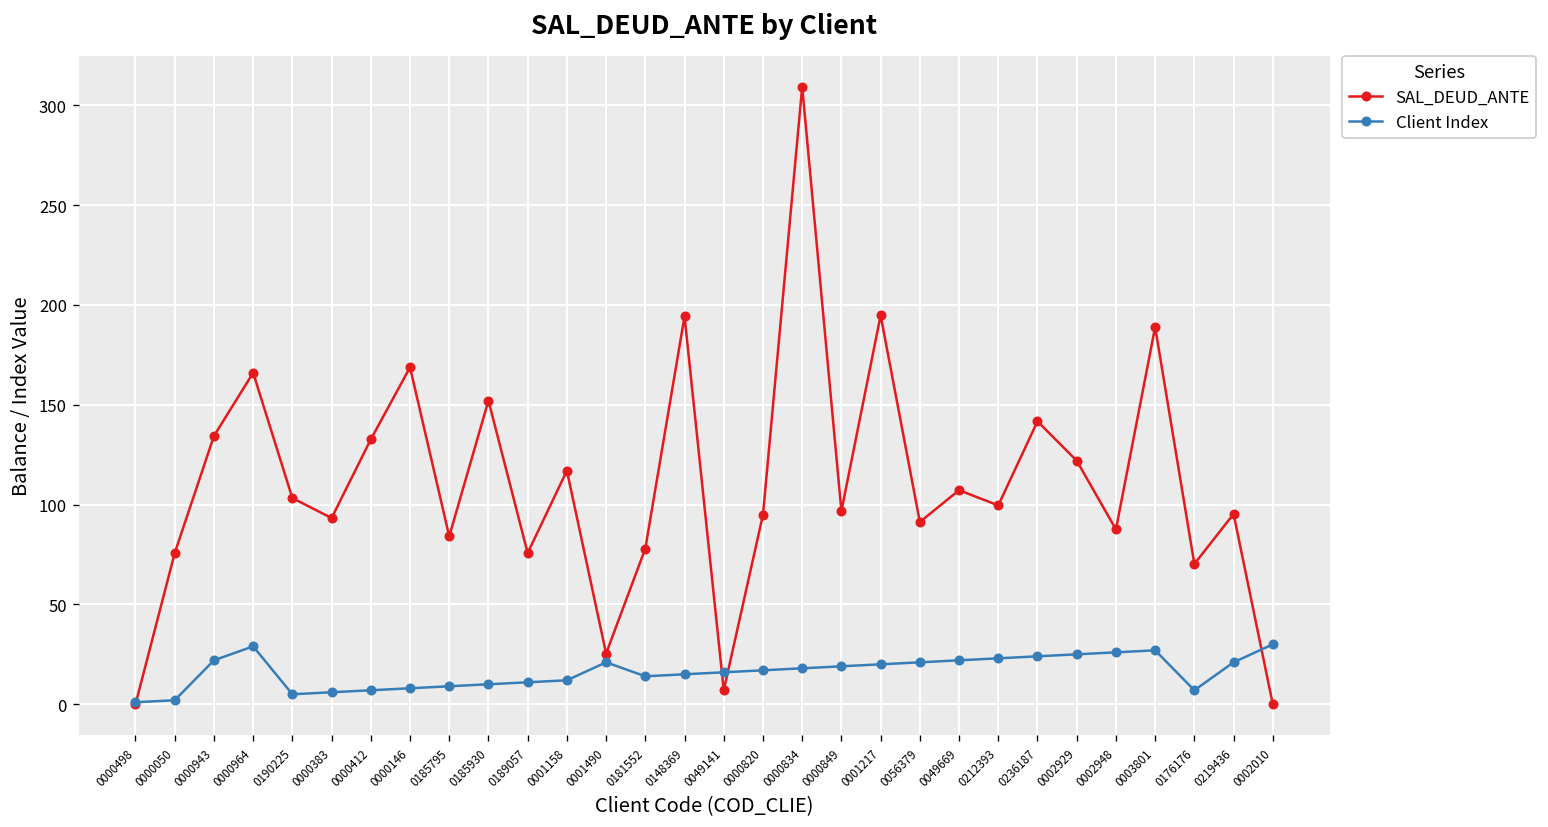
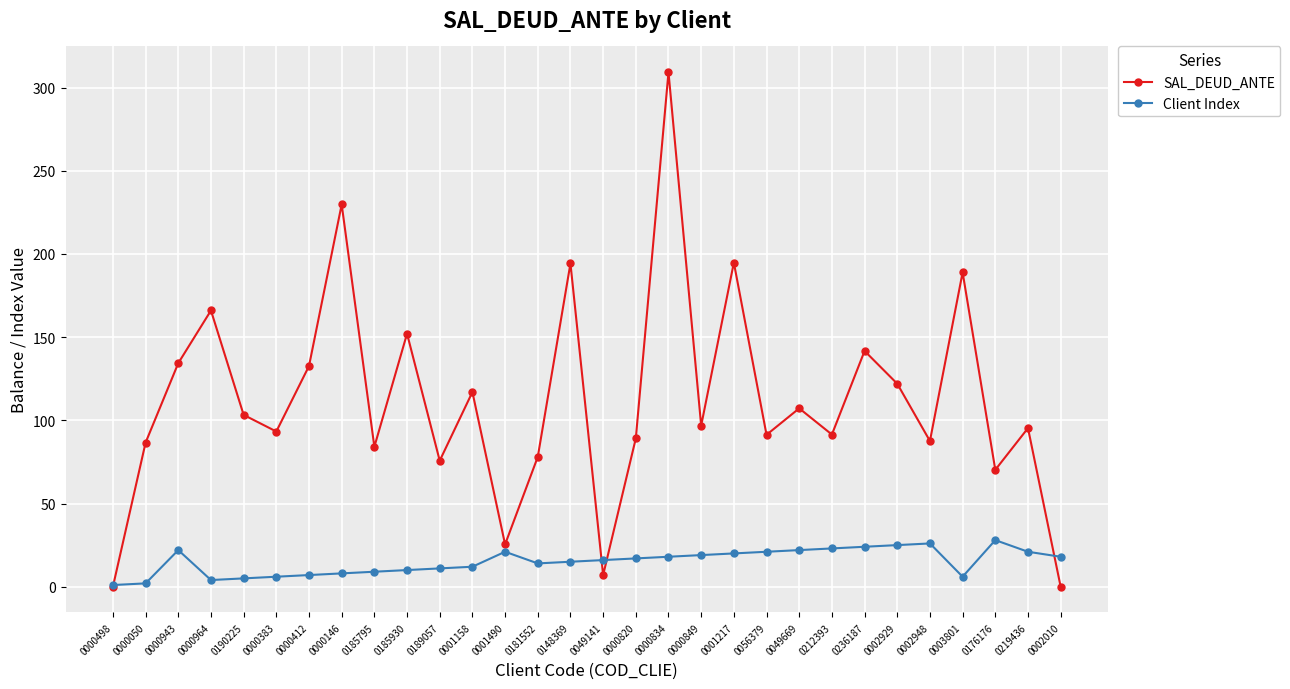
SAL_DEUD_ANTE, 0000050: 76 -> 87
Client Index, 0000964: 29 -> 4
SAL_DEUD_ANTE, 0000146: 169 -> 230
SAL_DEUD_ANTE, 0000820: 95 -> 89
SAL_DEUD_ANTE, 0212393: 100 -> 91
Client Index, 0003801: 27 -> 6
Client Index, 0176176: 7 -> 28
Client Index, 0002010: 30 -> 18
